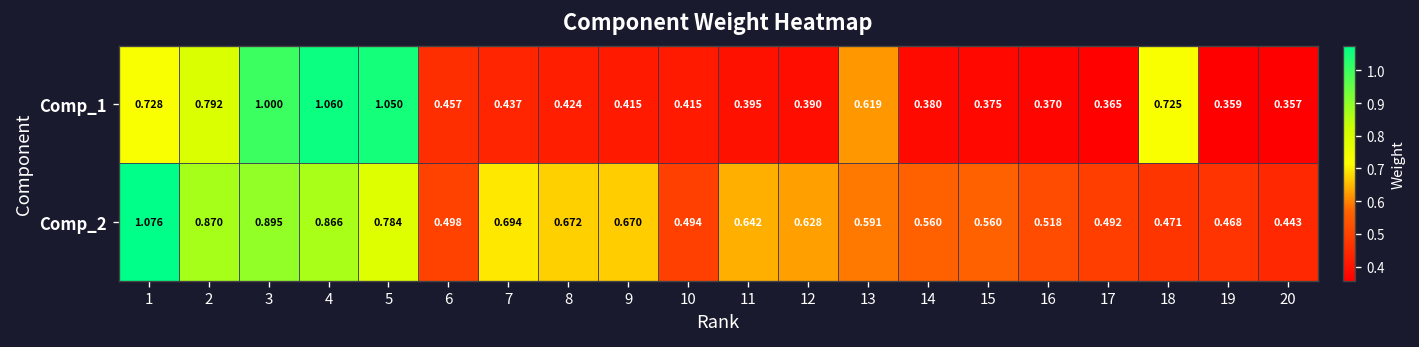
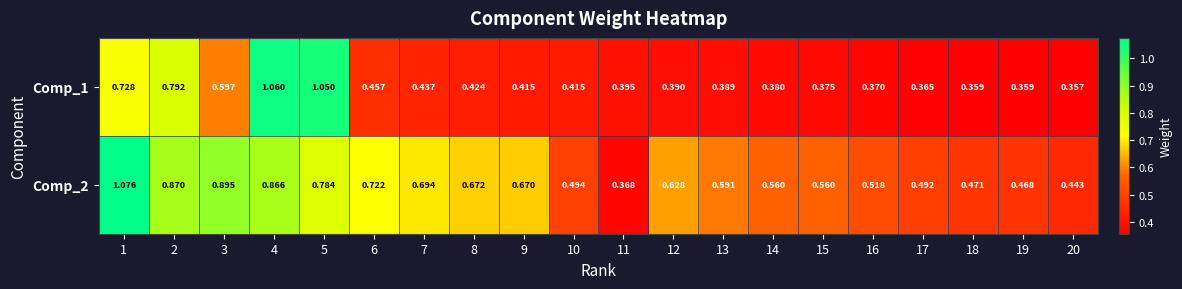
Comp_1, 3: 1.000 -> 0.597
Comp_1, 13: 0.619 -> 0.389
Comp_1, 18: 0.725 -> 0.359
Comp_2, 6: 0.498 -> 0.722
Comp_2, 11: 0.642 -> 0.368
